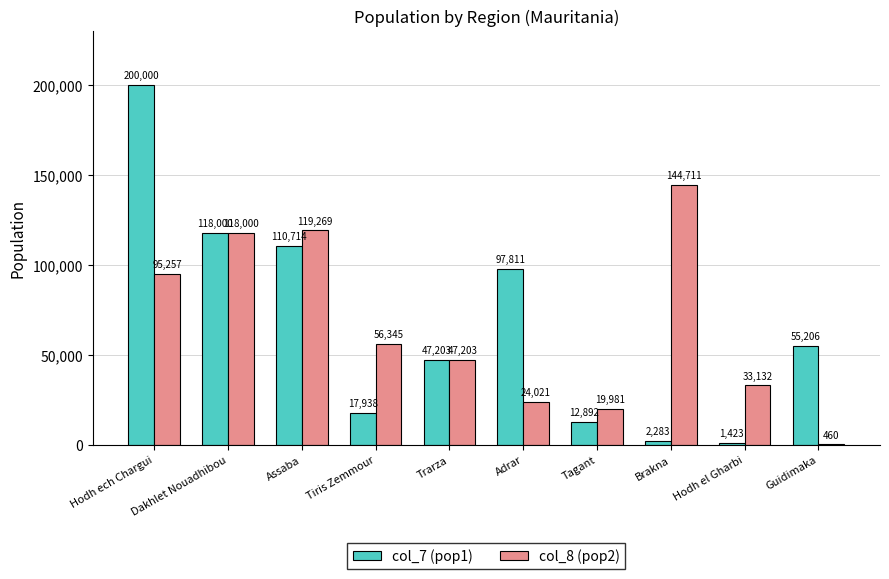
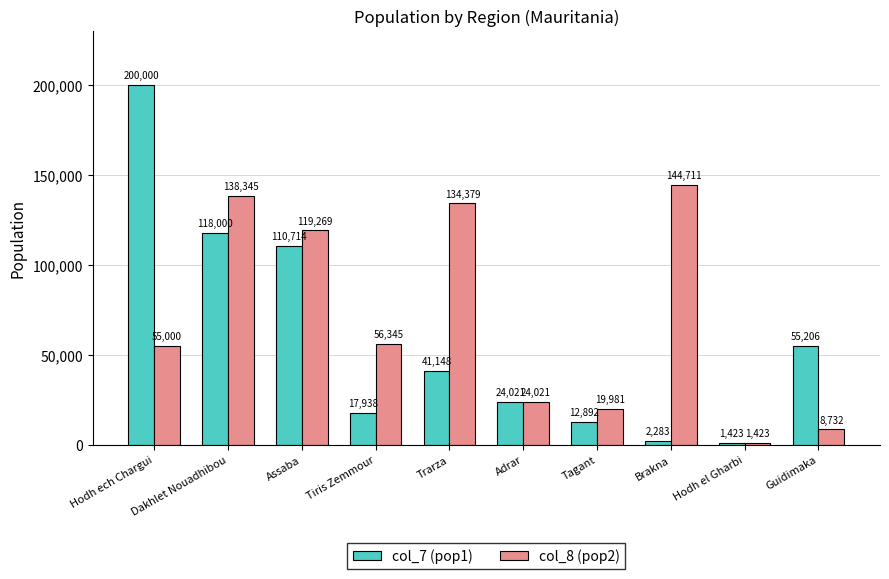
col_8 (pop2), Hodh ech Chargui: 95,257 -> 55,000
col_8 (pop2), Dakhlet Nouadhibou: 118,000 -> 138,345
col_7 (pop1), Trarza: 47,203 -> 41,148
col_8 (pop2), Trarza: 47,203 -> 134,379
col_7 (pop1), Adrar: 97,811 -> 24,021
col_8 (pop2), Hodh el Gharbi: 33,132 -> 1,423
col_8 (pop2), Guidimaka: 460 -> 8,732
